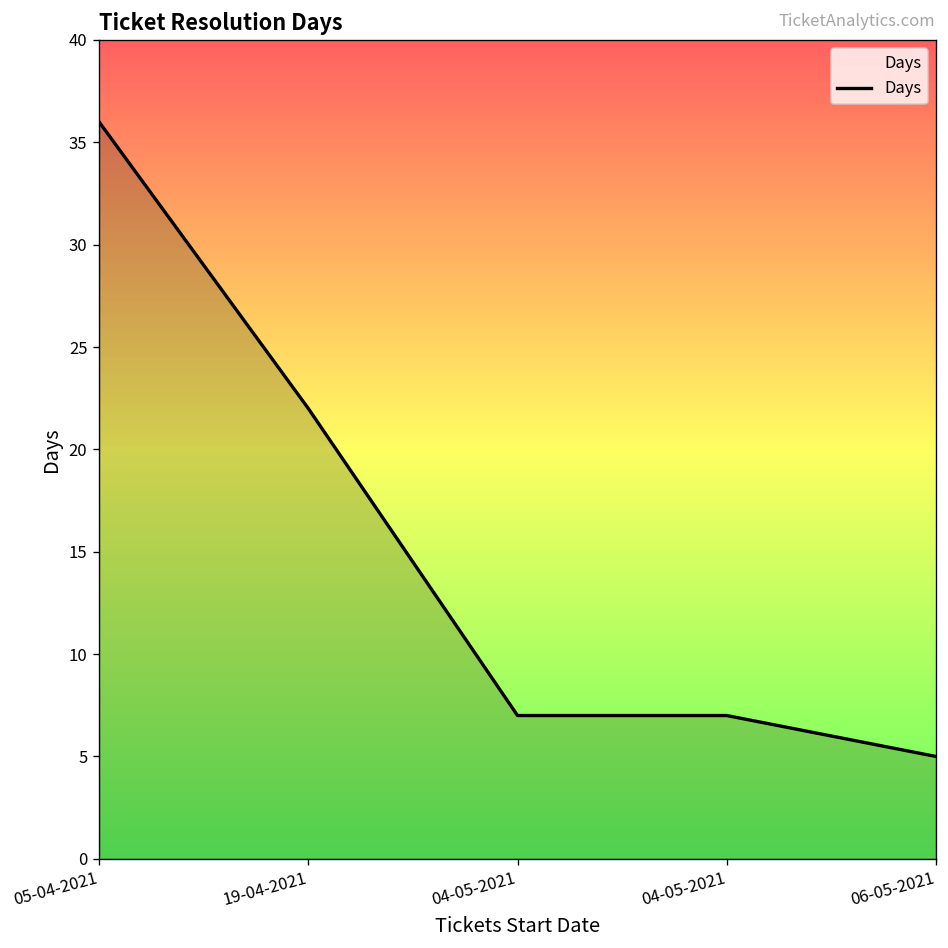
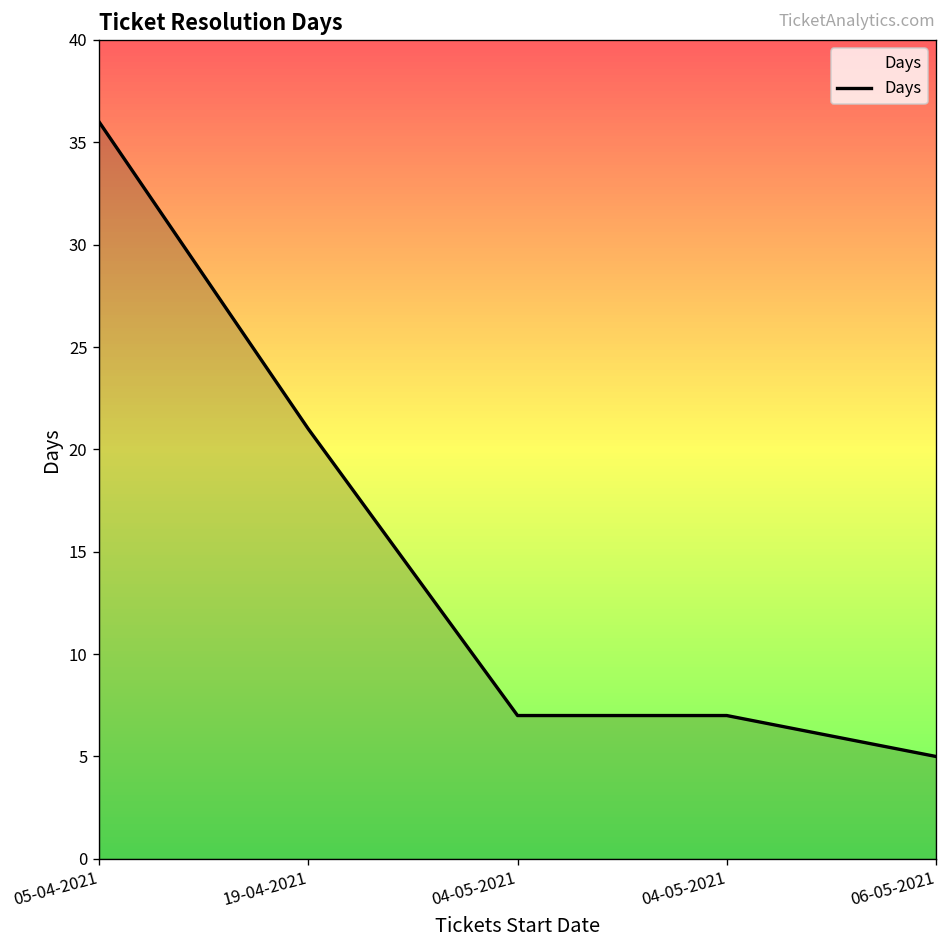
19-04-2021: 22 -> 21
